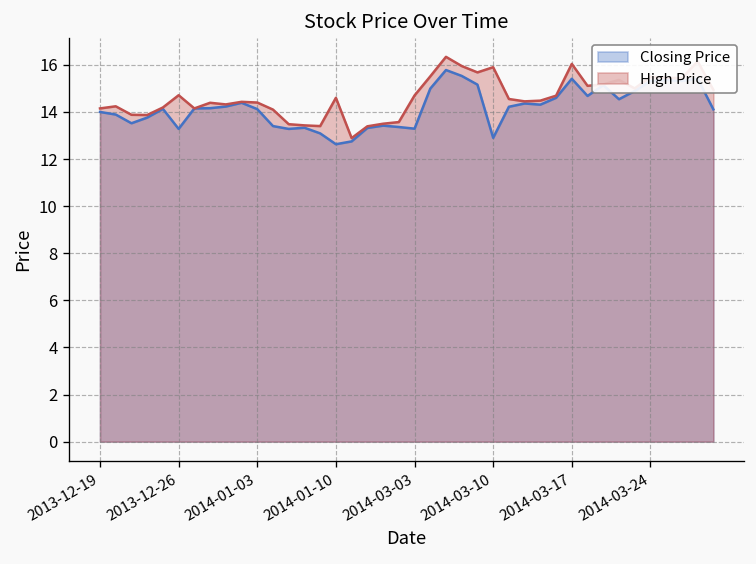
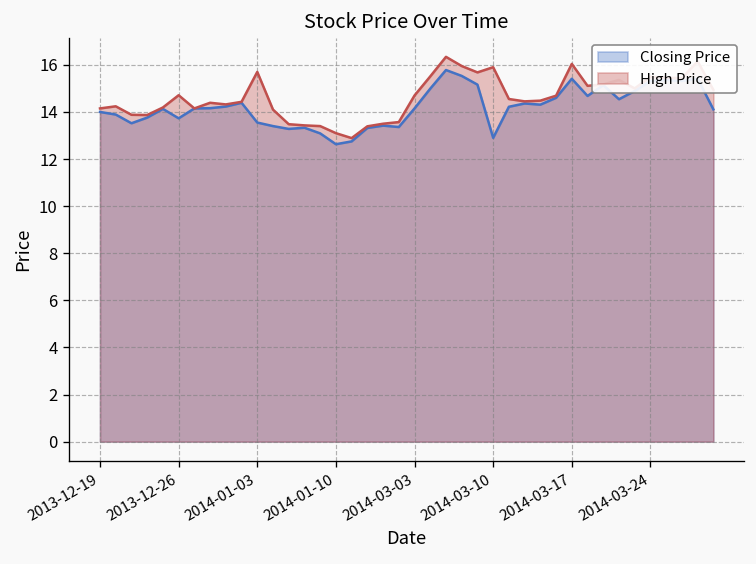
Closing Price, 2013-12-26: 13.3 -> 13.7
Closing Price, 2014-01-03: 14.1 -> 13.6
High Price, 2014-01-03: 14.4 -> 15.7
High Price, 2014-01-10: 14.6 -> 13.1
Closing Price, 2014-03-03: 13.3 -> 14.2
